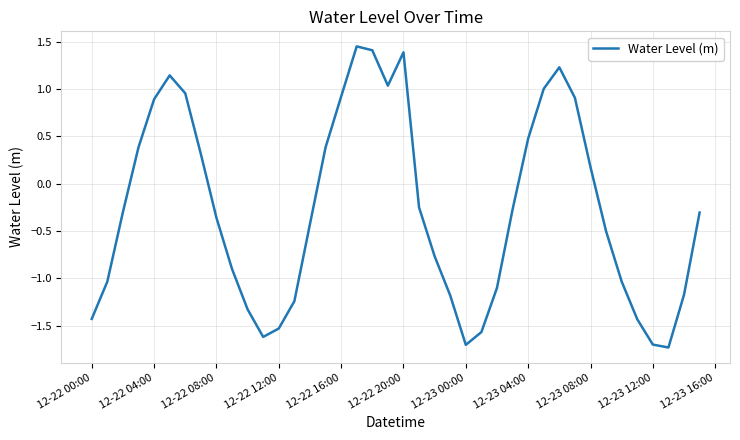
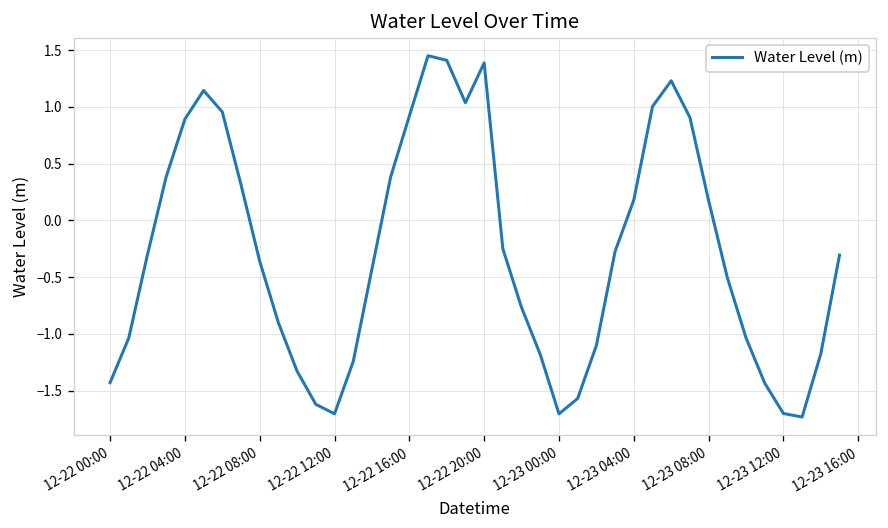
12-22 12:00: -1.5 -> -1.7
12-23 04:00: 0.5 -> 0.2
